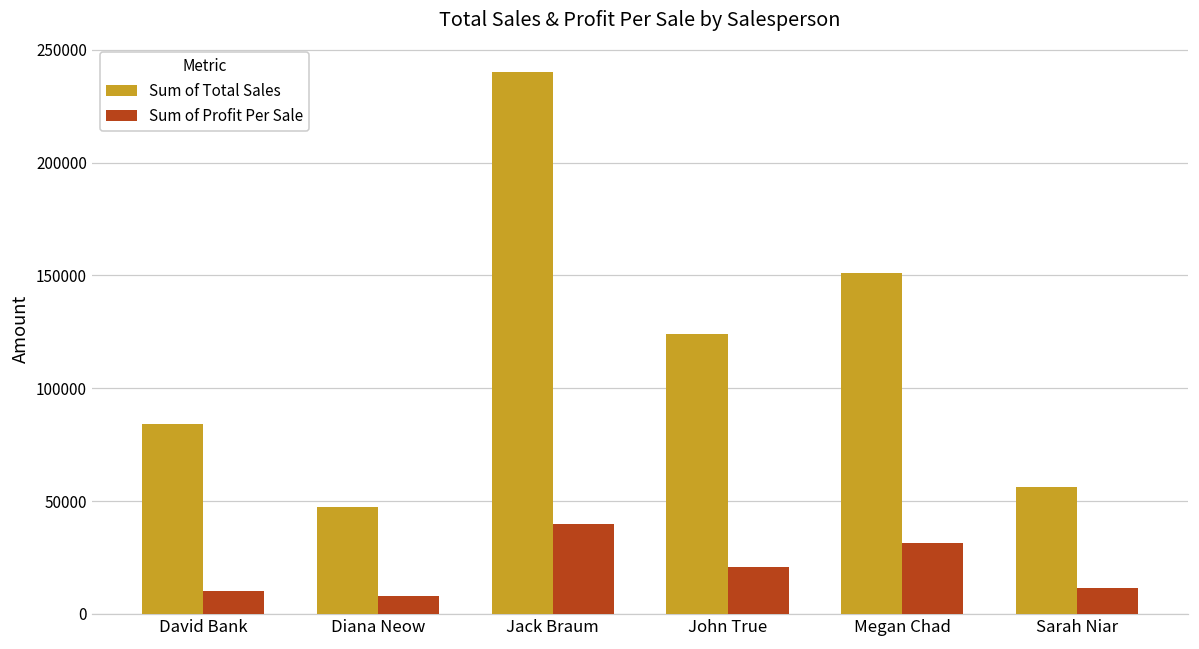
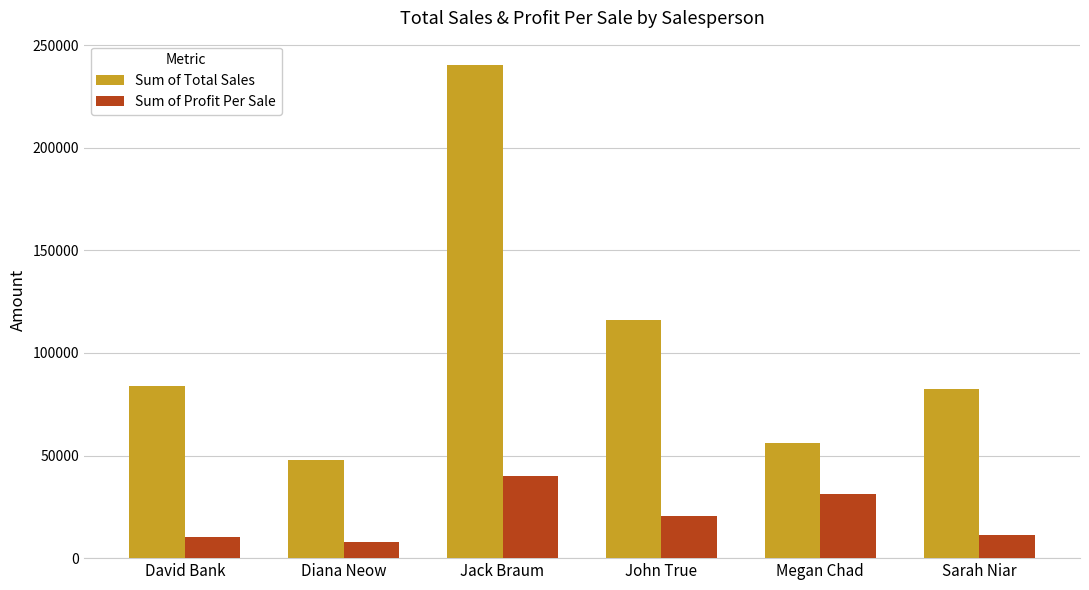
Sum of Total Sales, John True: 124000 -> 116000
Sum of Total Sales, Megan Chad: 151000 -> 56000
Sum of Total Sales, Sarah Niar: 56000 -> 82000
